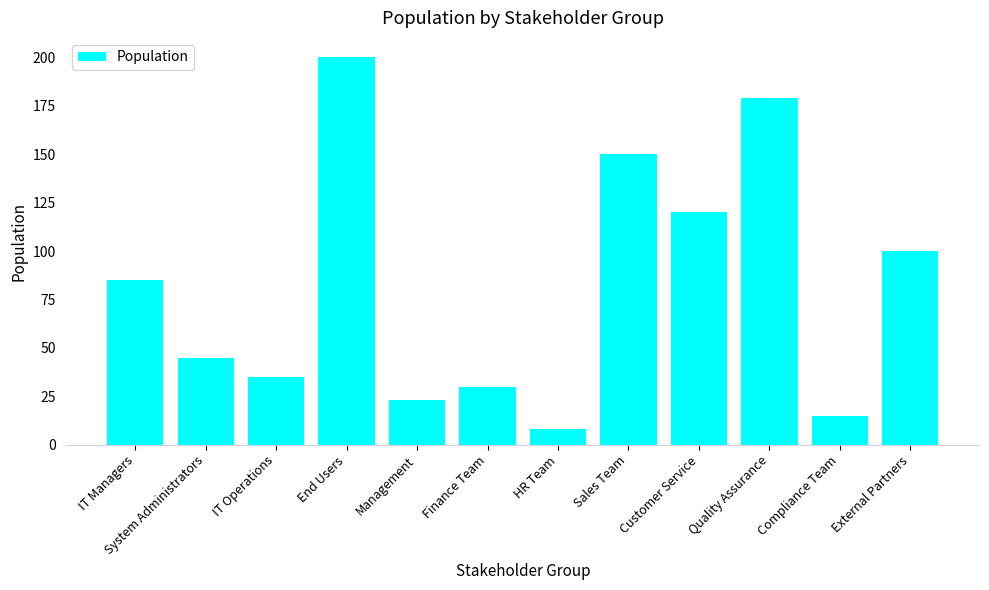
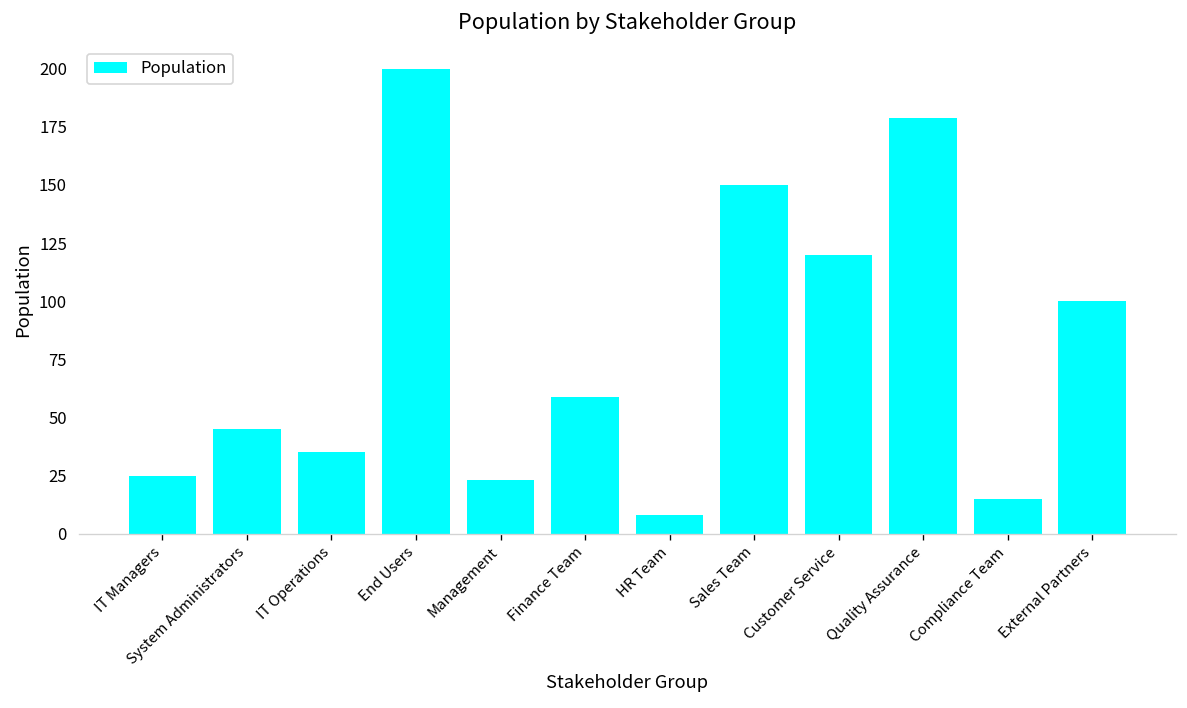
IT Managers: 85 -> 25
Finance Team: 30 -> 59
